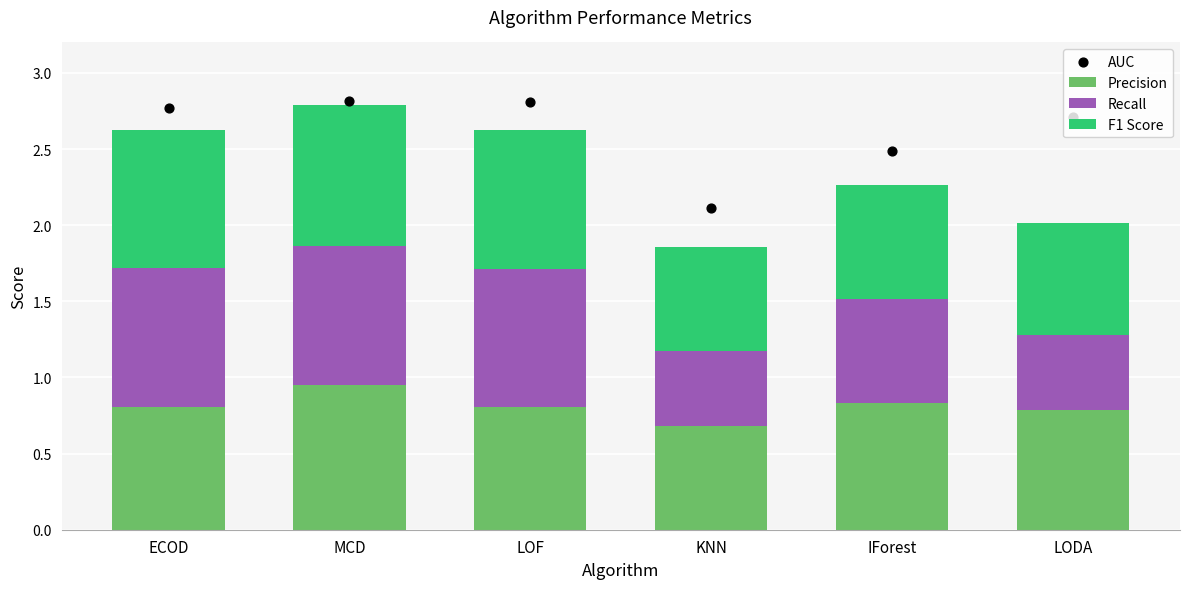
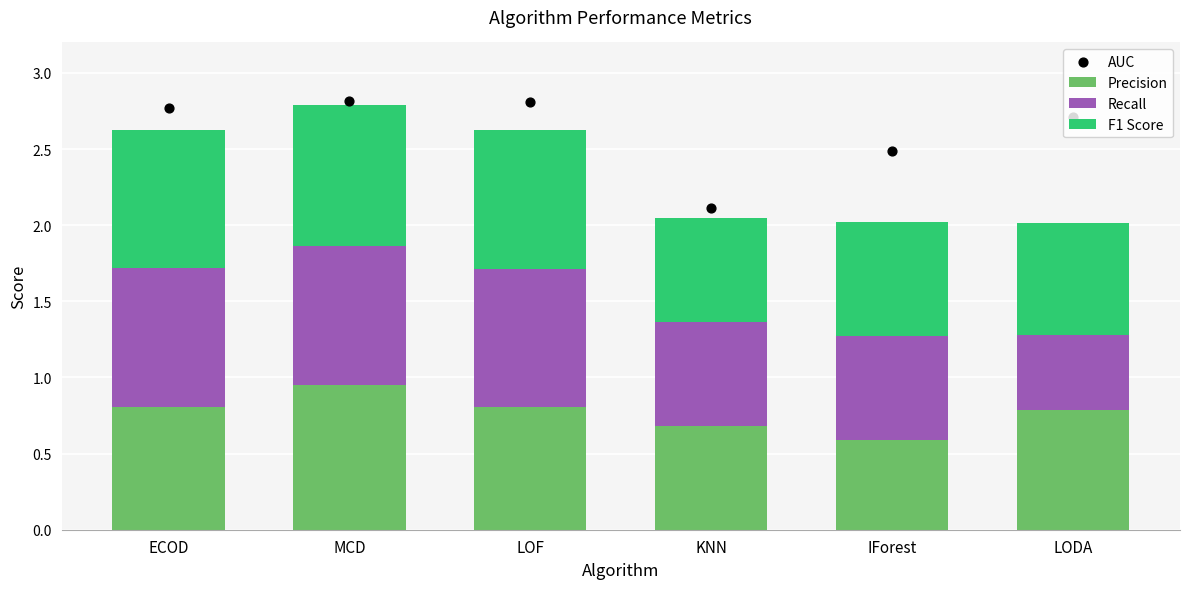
Recall, KNN: 0.49 -> 0.68
Precision, IForest: 0.83 -> 0.59
